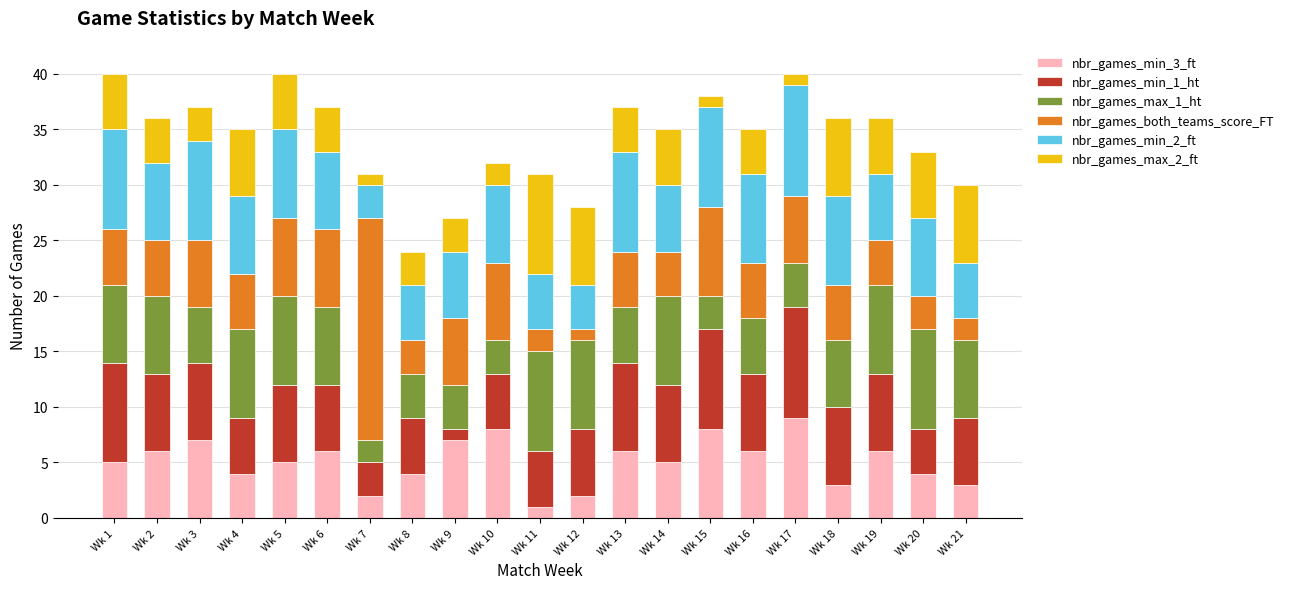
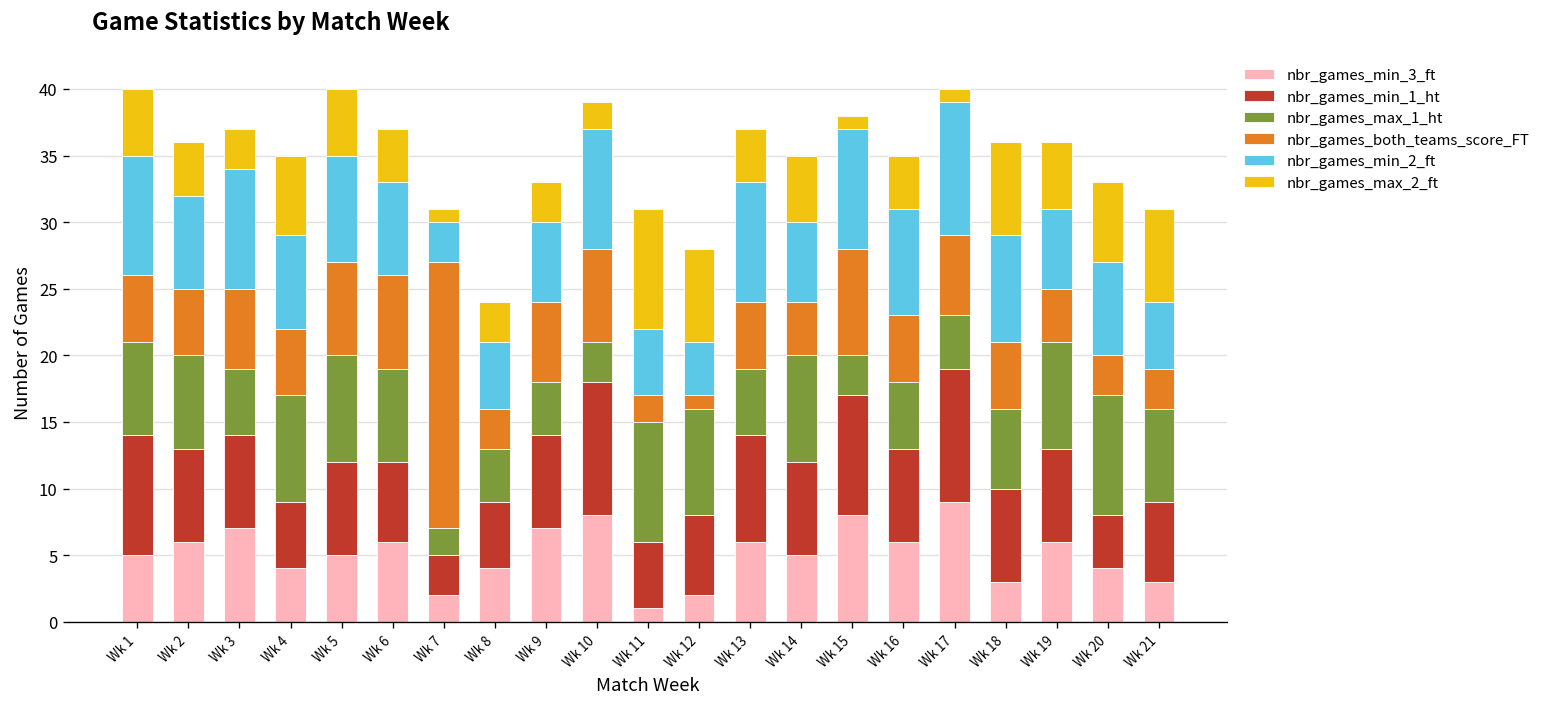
nbr_games_min_1_ht, Wk 9: 1 -> 7
nbr_games_min_1_ht, Wk 10: 5 -> 10
nbr_games_min_2_ft, Wk 10: 7 -> 9
nbr_games_both_teams_score_FT, Wk 21: 2 -> 3
